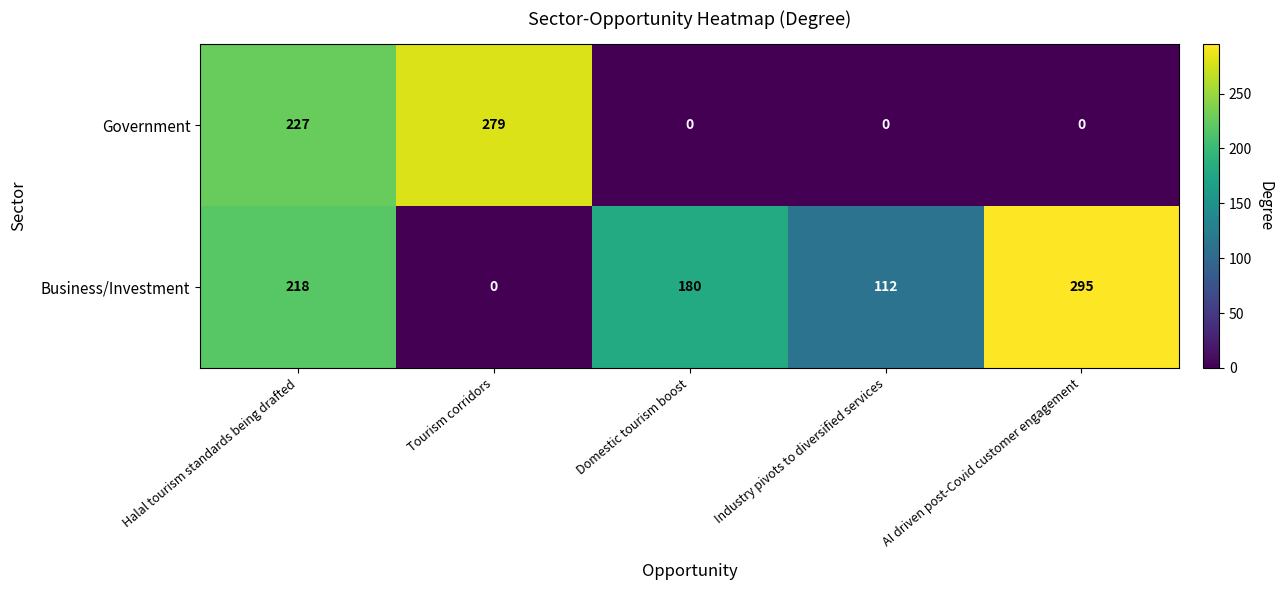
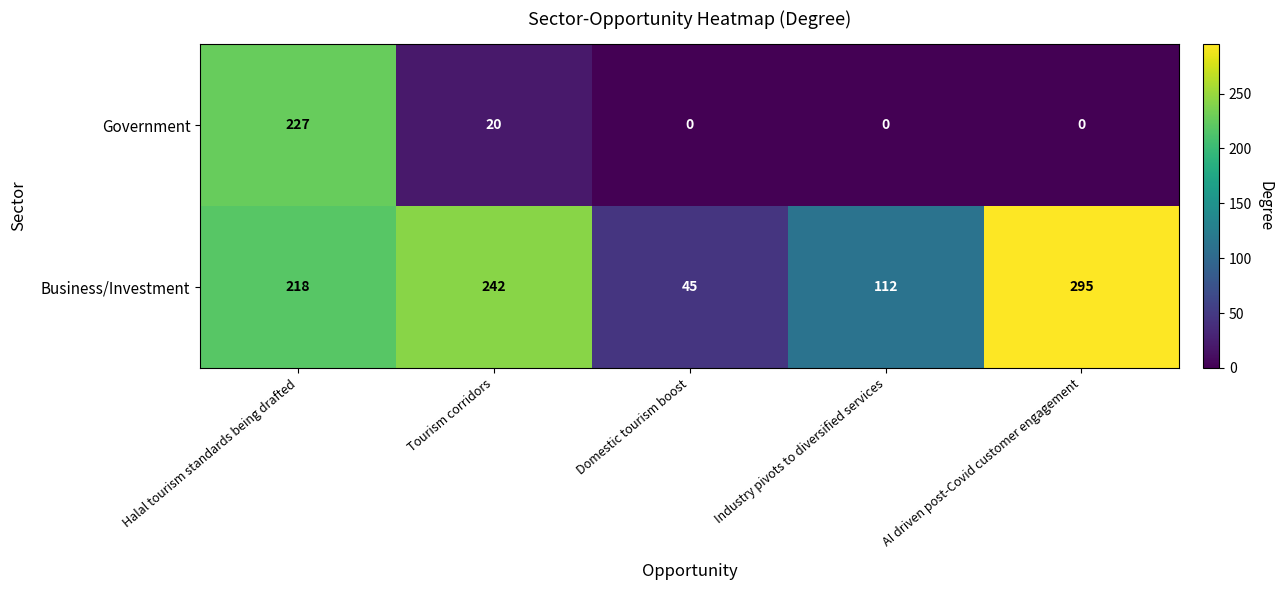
Government, Tourism corridors: 279 -> 20
Business/Investment, Tourism corridors: 0 -> 242
Business/Investment, Domestic tourism boost: 180 -> 45
